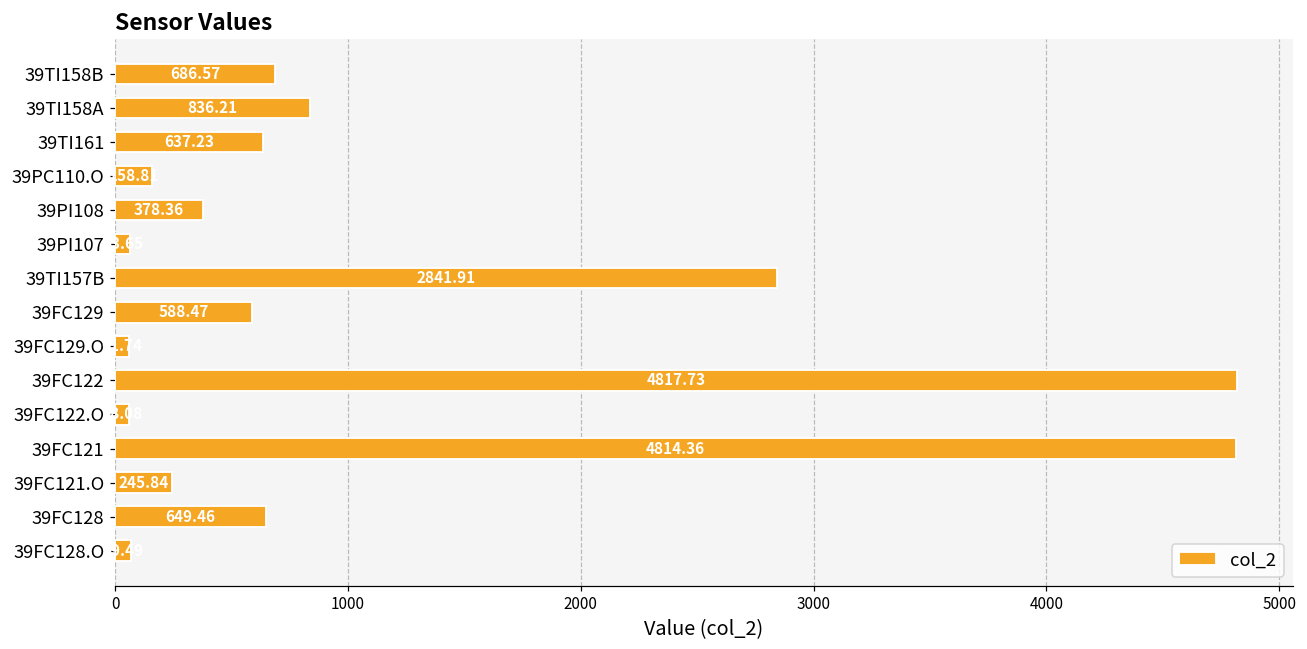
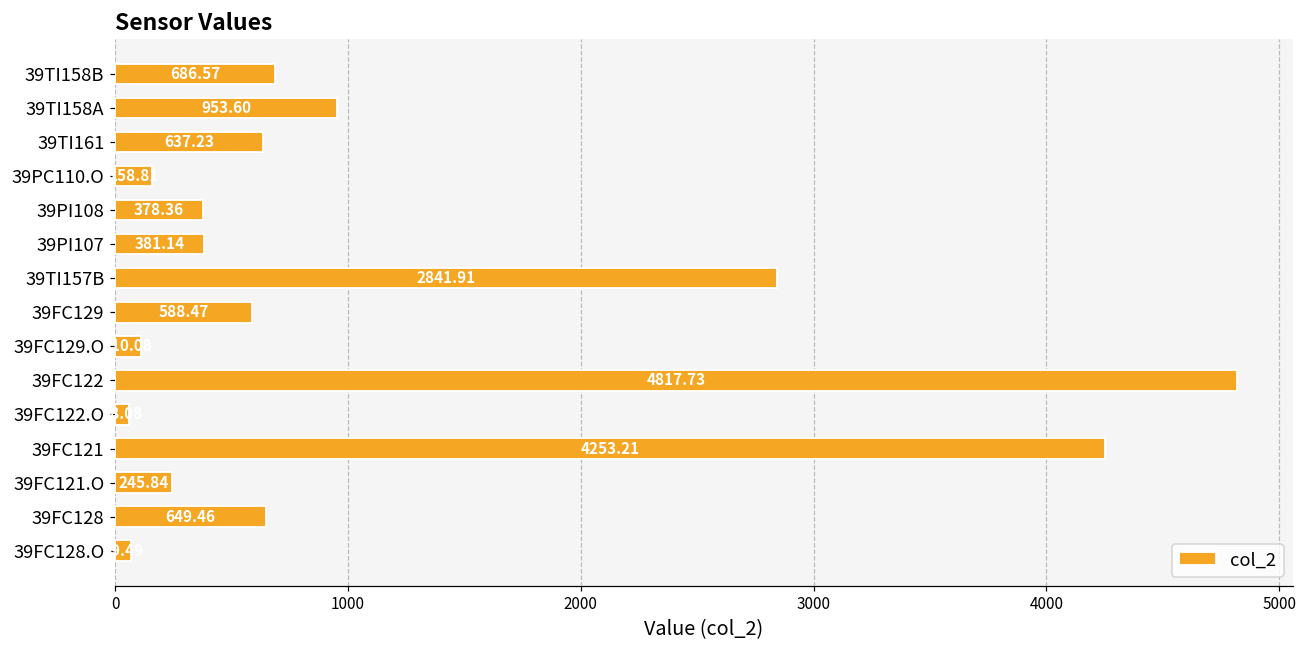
39TI158A: 836.21 -> 953.60
39PI107: 60 -> 380
39FC129.O: 60 -> 110
39FC121: 4814.36 -> 4253.21
